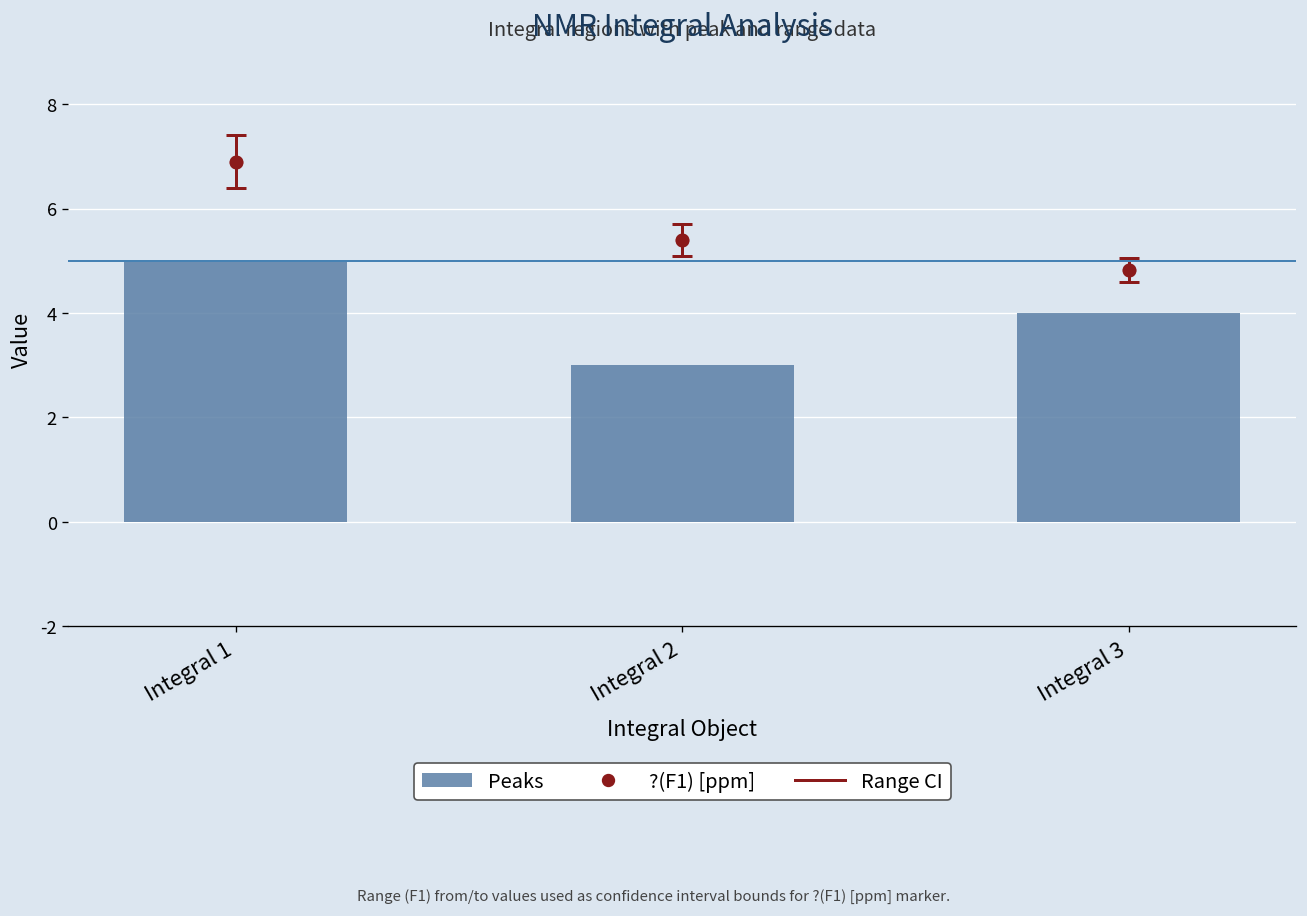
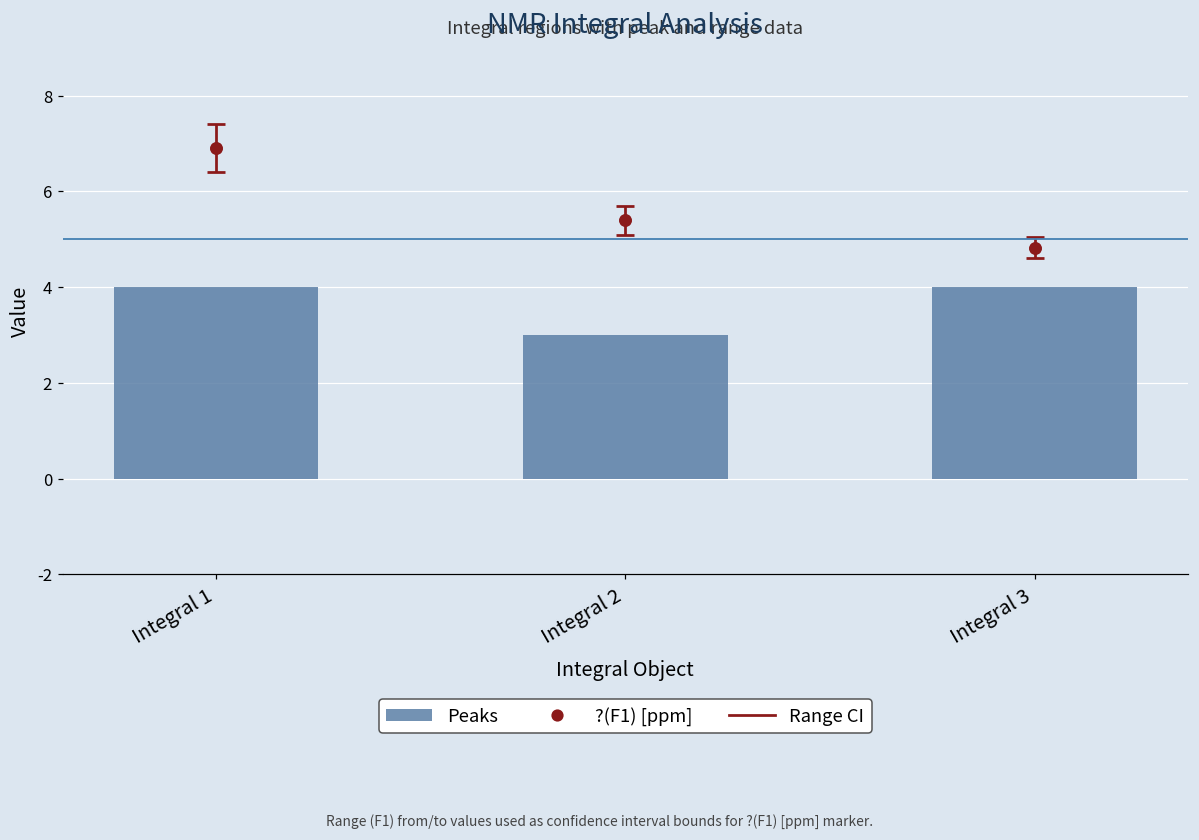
Peaks, Integral 1: 5 -> 4
